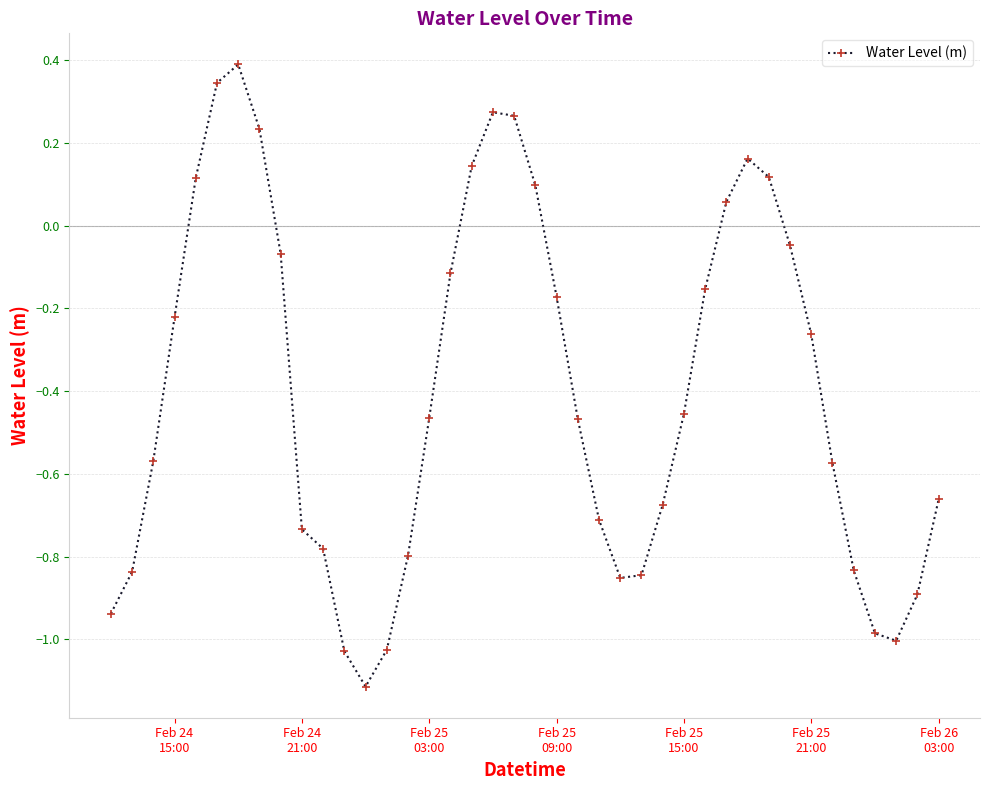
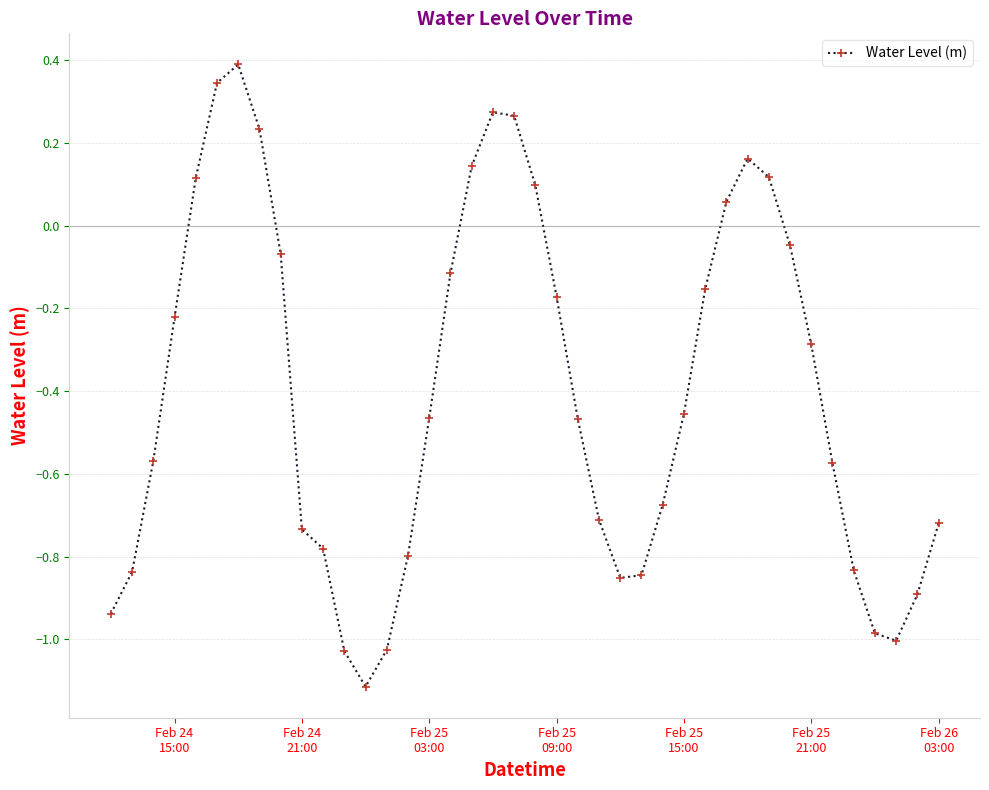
Feb 25 21:00: -0.26 -> -0.29
Feb 26 03:00: -0.66 -> -0.72
